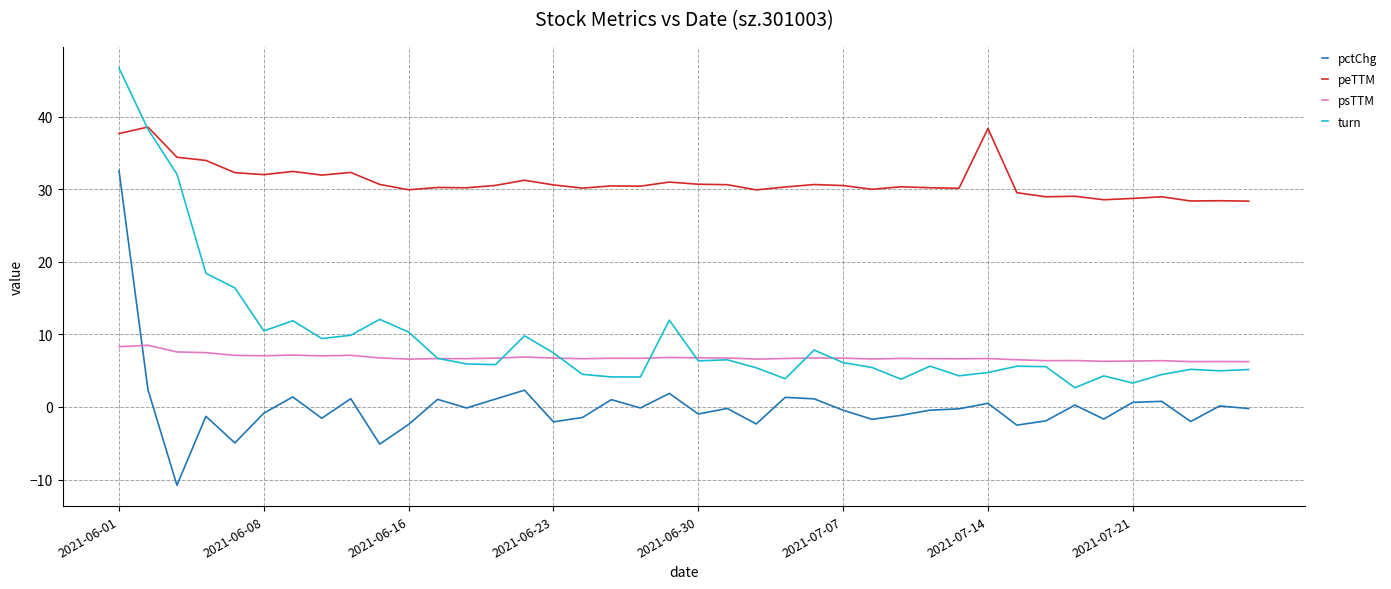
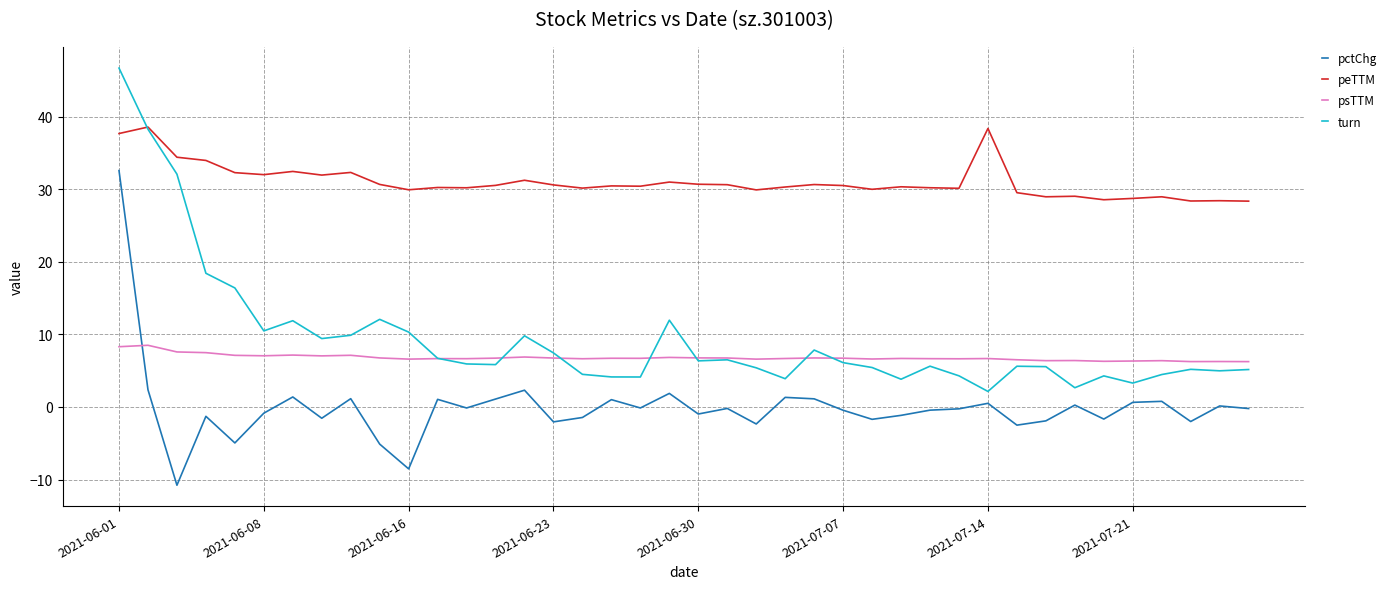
pctChg, 2021-06-16: -2 -> -9
turn, 2021-07-14: 5 -> 2
